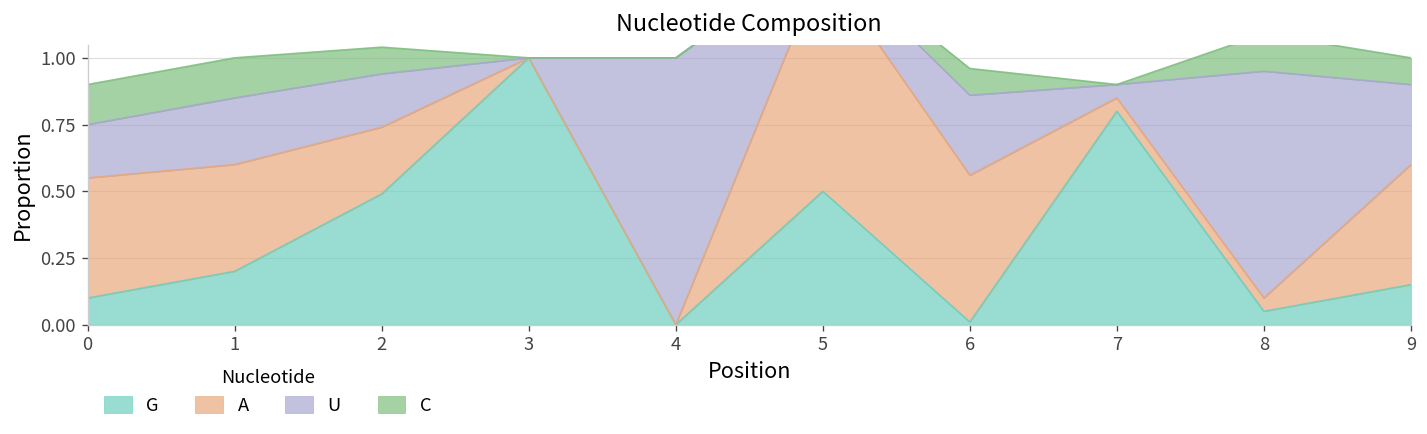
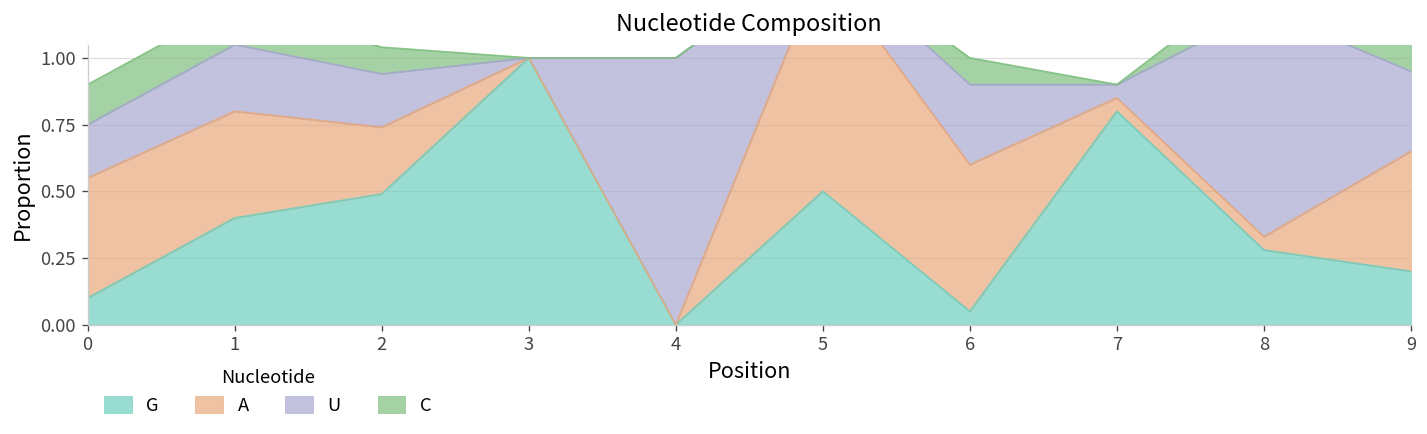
G, 1: 0.2 -> 0.4
G, 6: 0.01 -> 0.05
G, 8: 0.05 -> 0.28
G, 9: 0.15 -> 0.20
